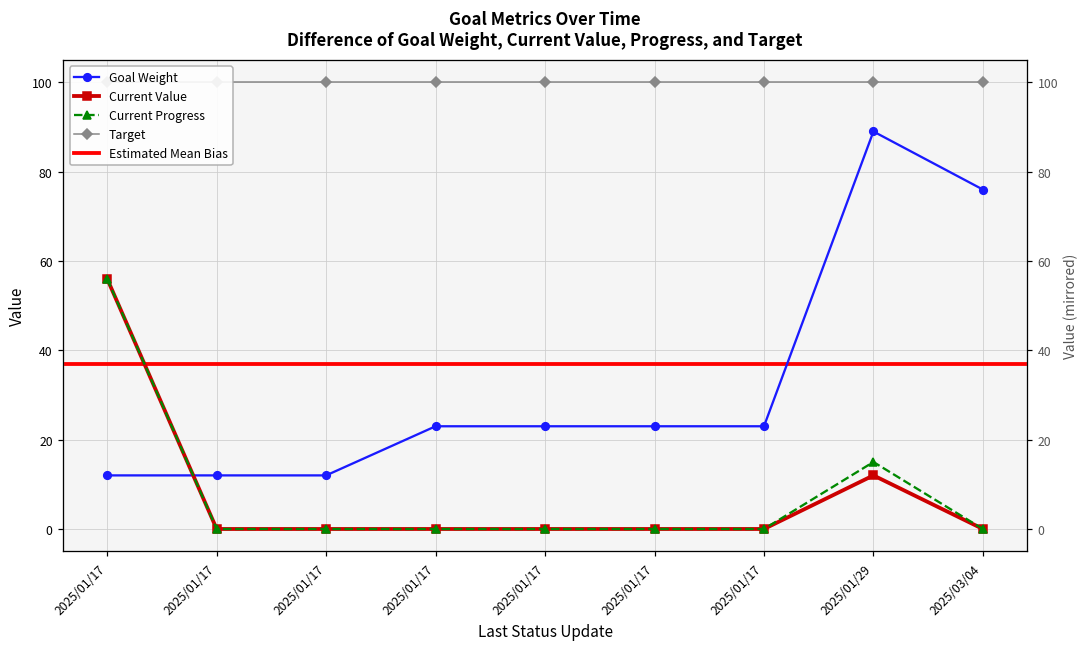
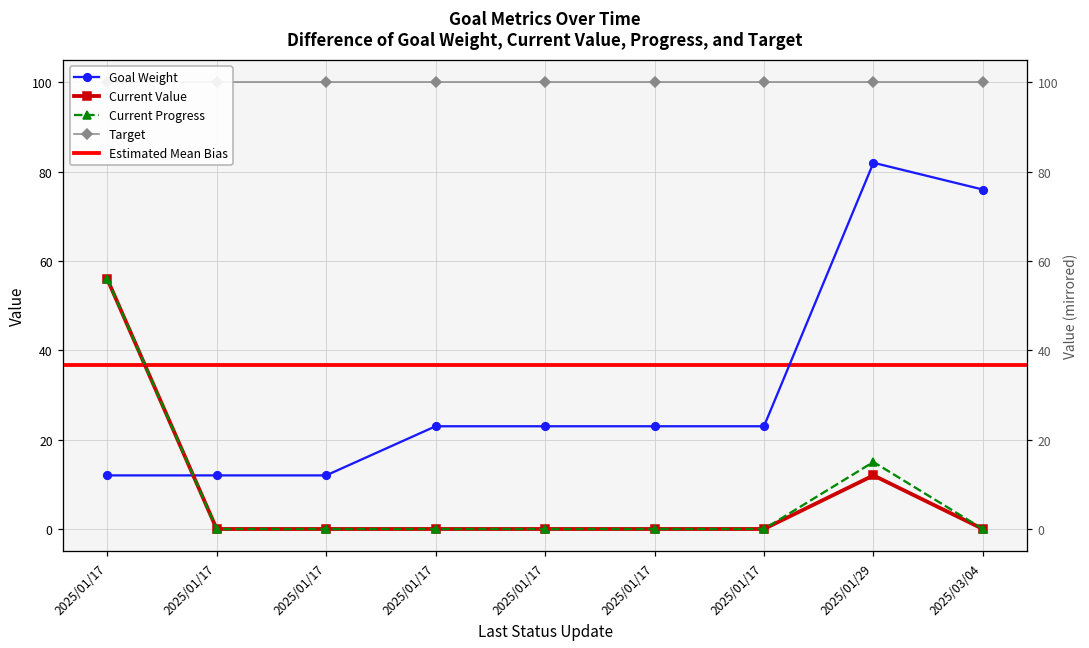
Goal Weight, 2025/01/29: 89 -> 82
